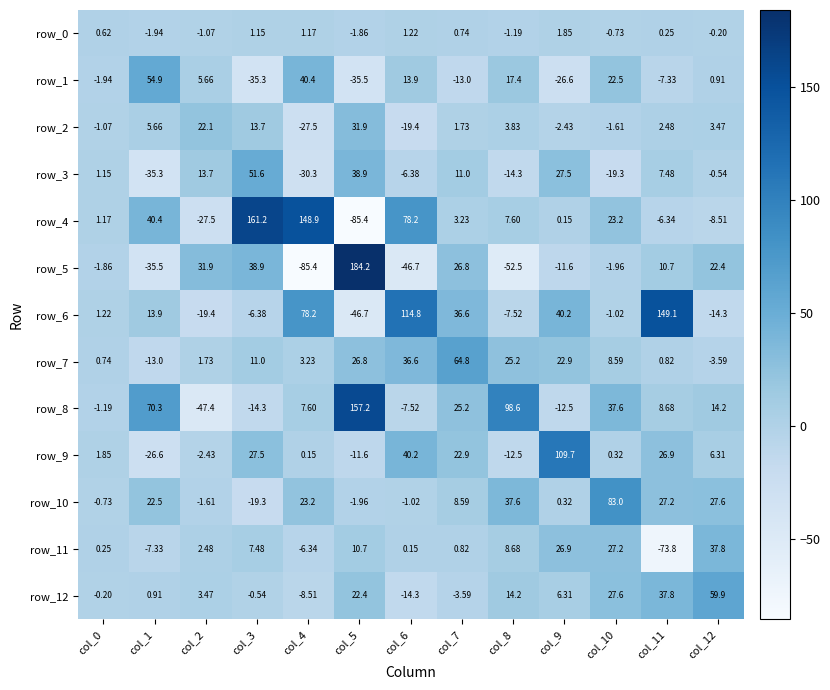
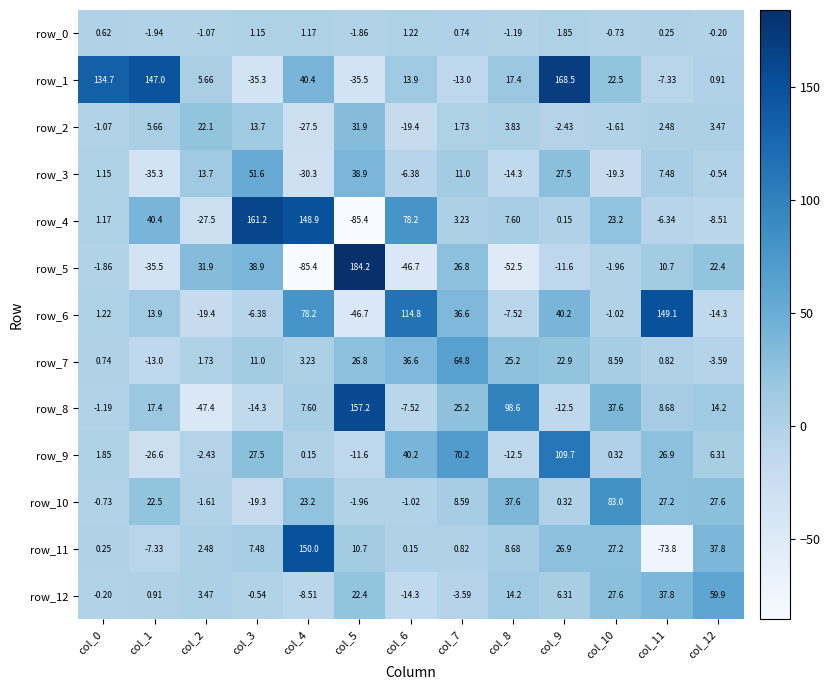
row_1, col_0: -1.94 -> 134.7
row_1, col_1: 54.9 -> 147.0
row_1, col_9: -26.6 -> 168.5
row_8, col_1: 70.3 -> 17.4
row_9, col_7: 22.9 -> 70.2
row_11, col_4: -6.34 -> 150.0
